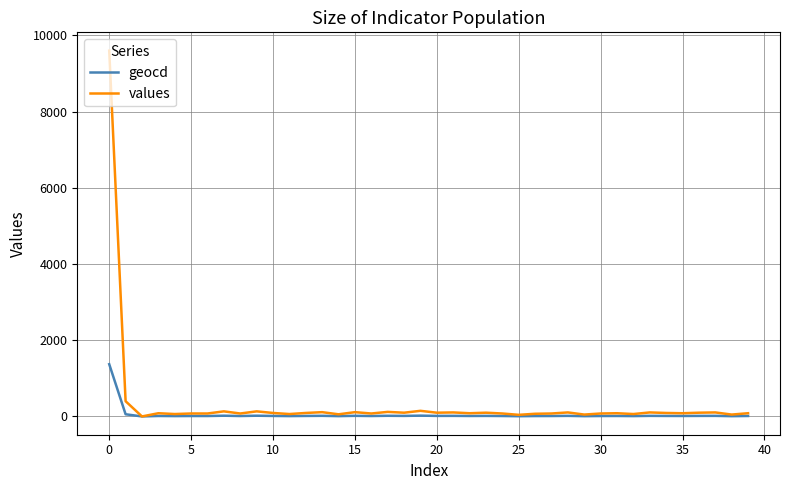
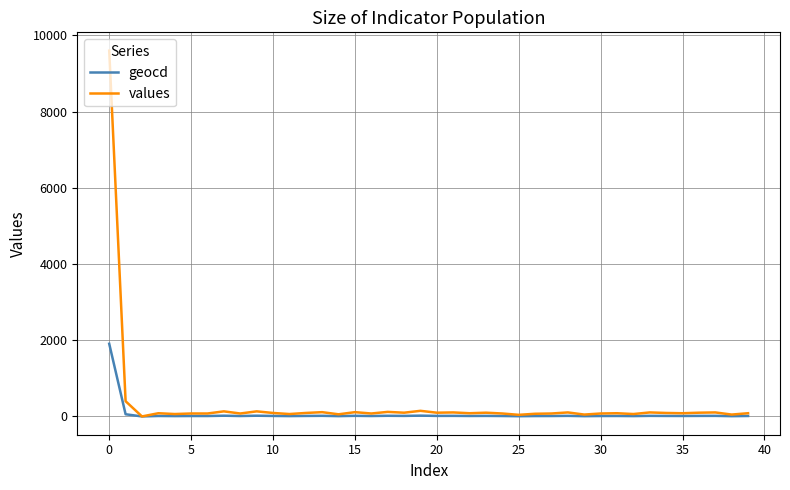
geocd, 0: 1400 -> 1900
